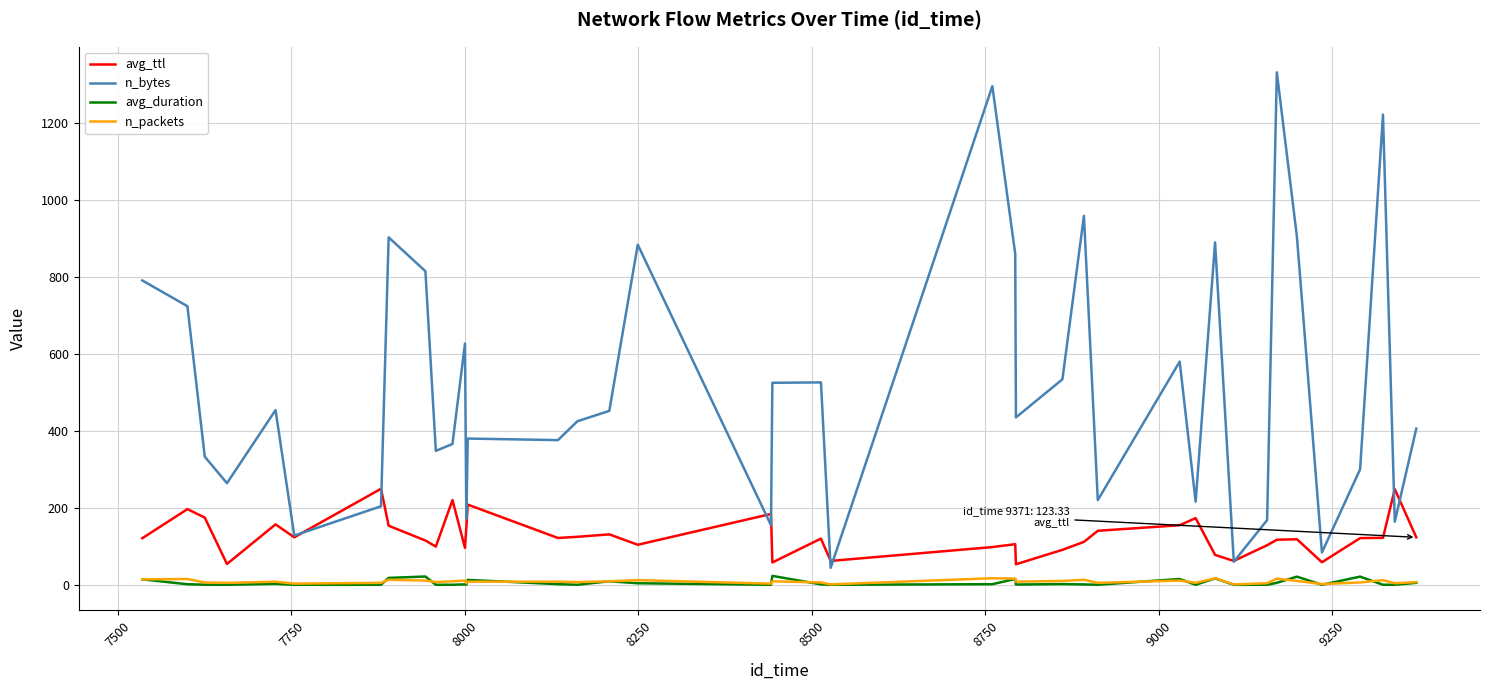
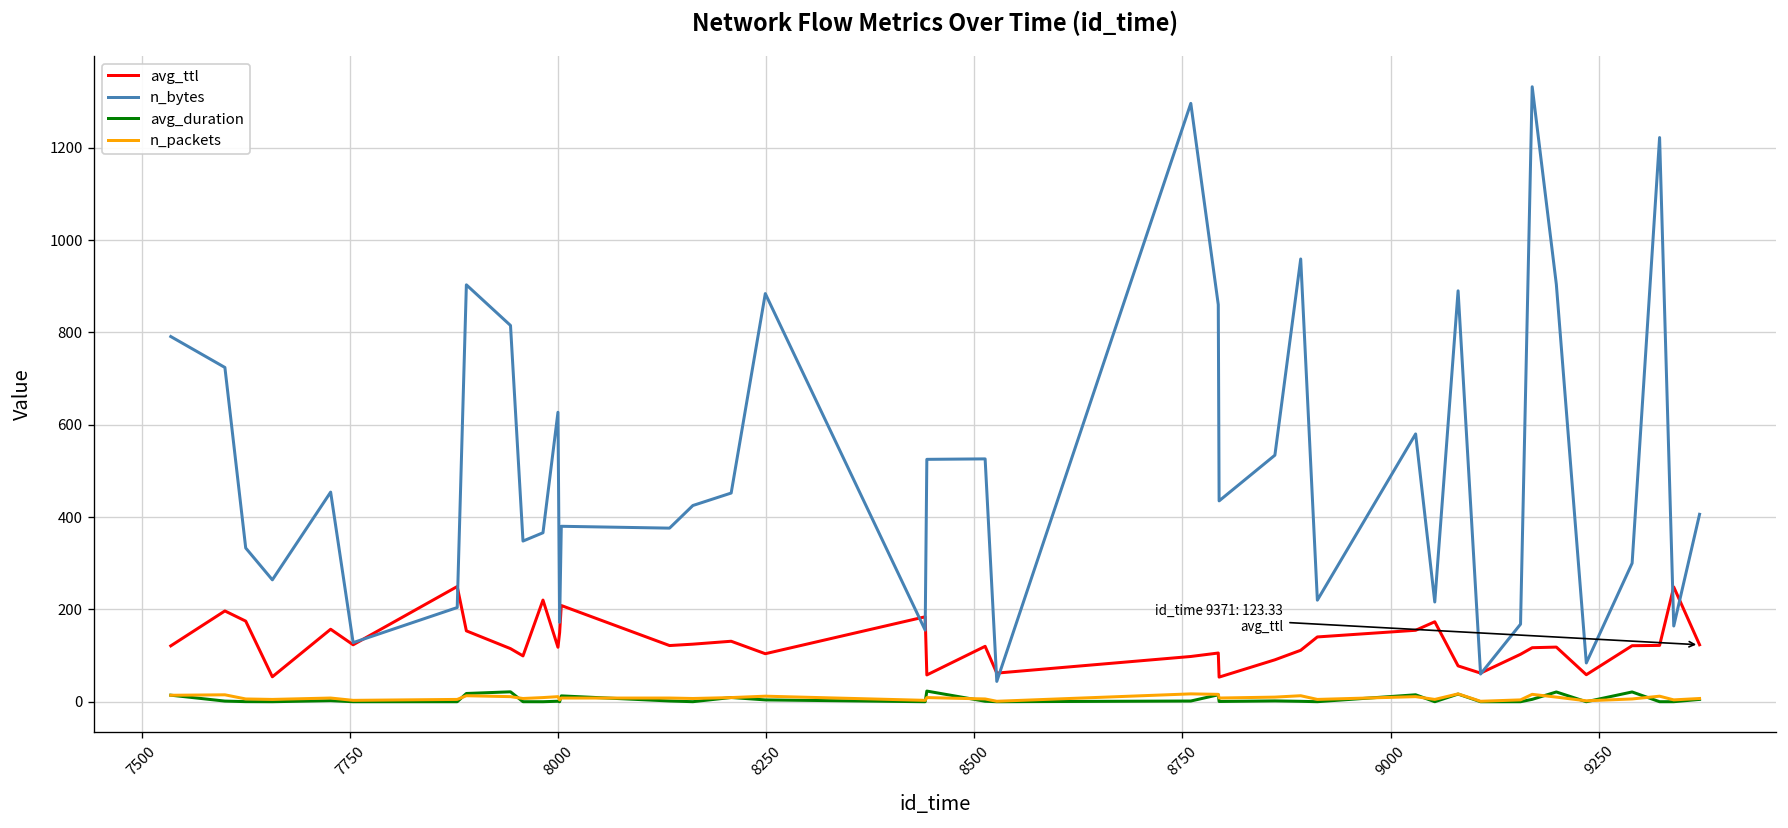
avg_ttl, 8000: 100 -> 120
